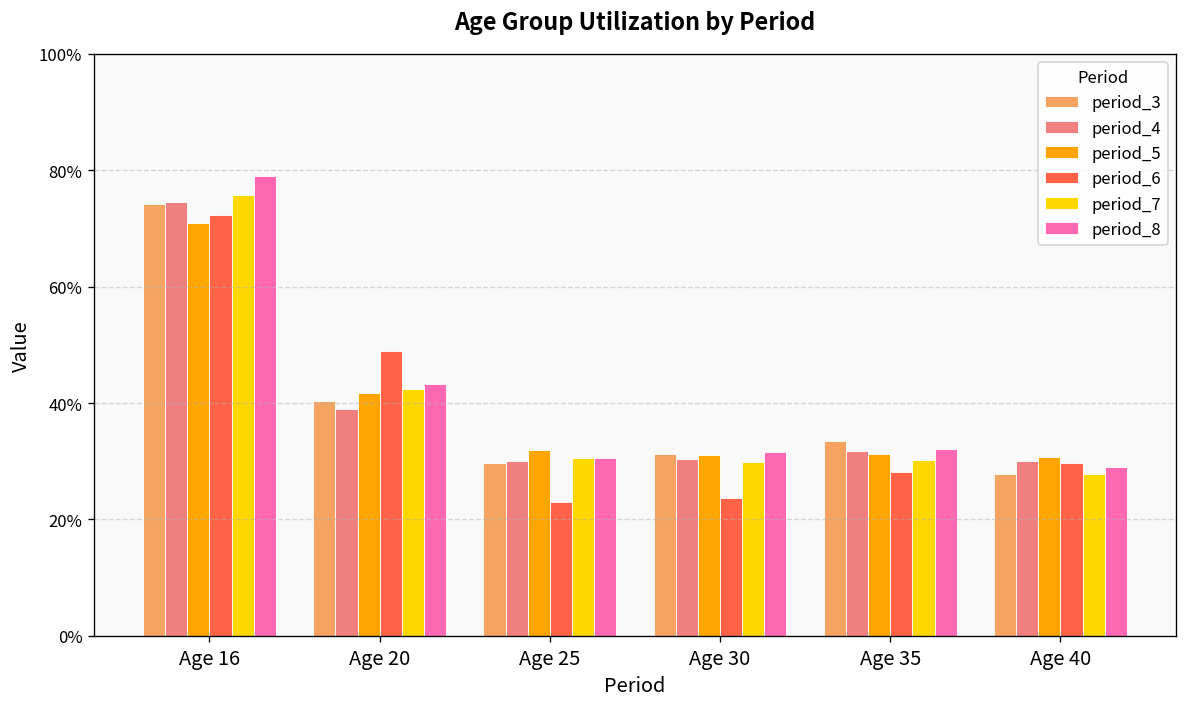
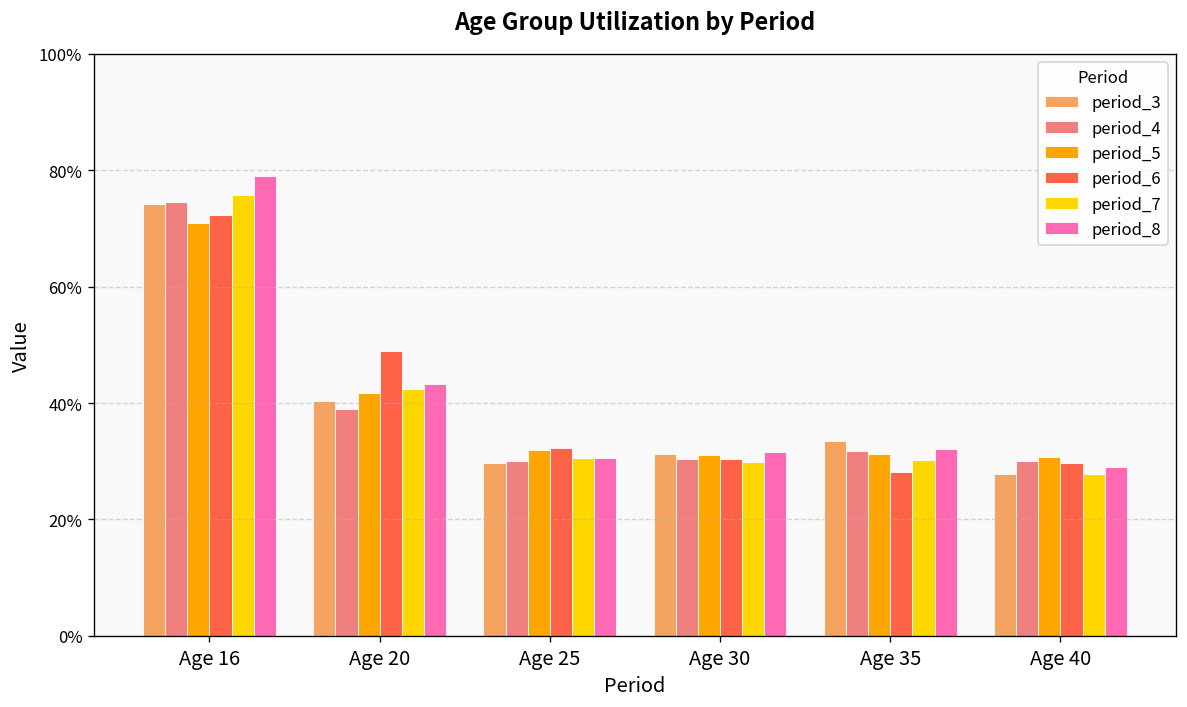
period_6, Age 25: 23% -> 32%
period_6, Age 30: 24% -> 30%
